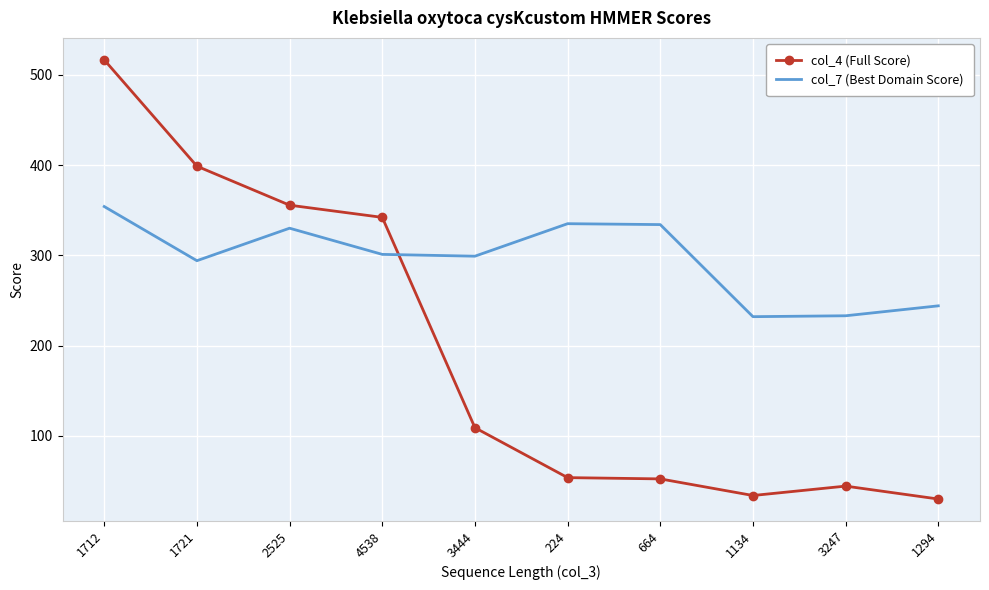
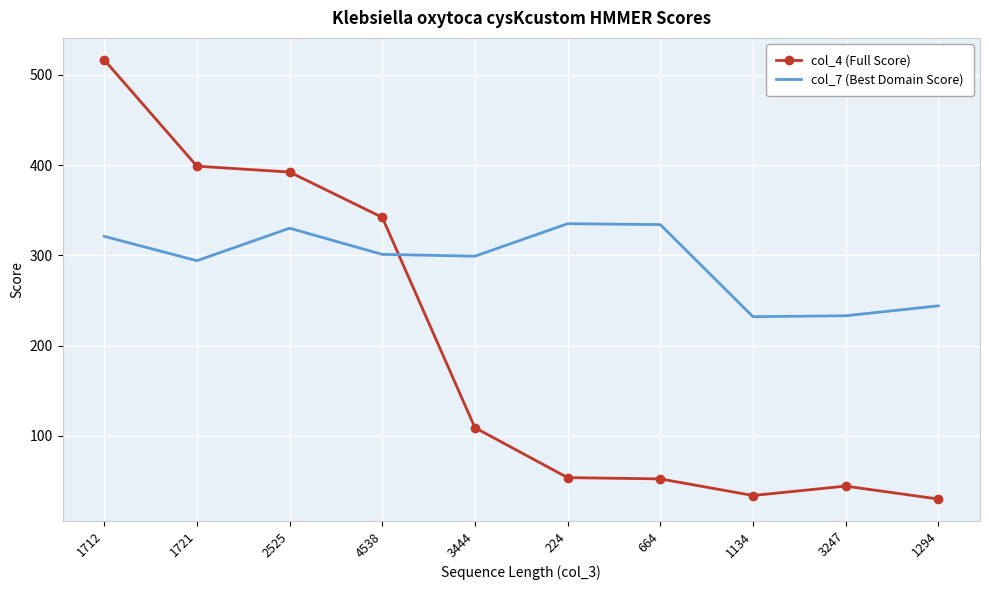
col_7 (Best Domain Score), 1712: 350 -> 320
col_4 (Full Score), 2525: 360 -> 390
